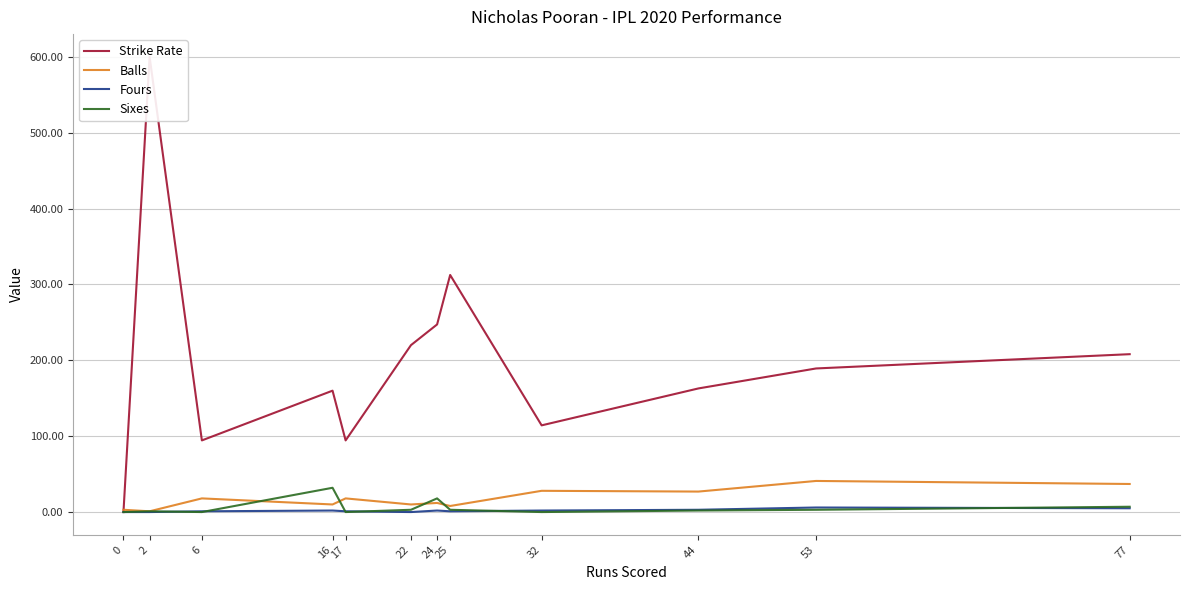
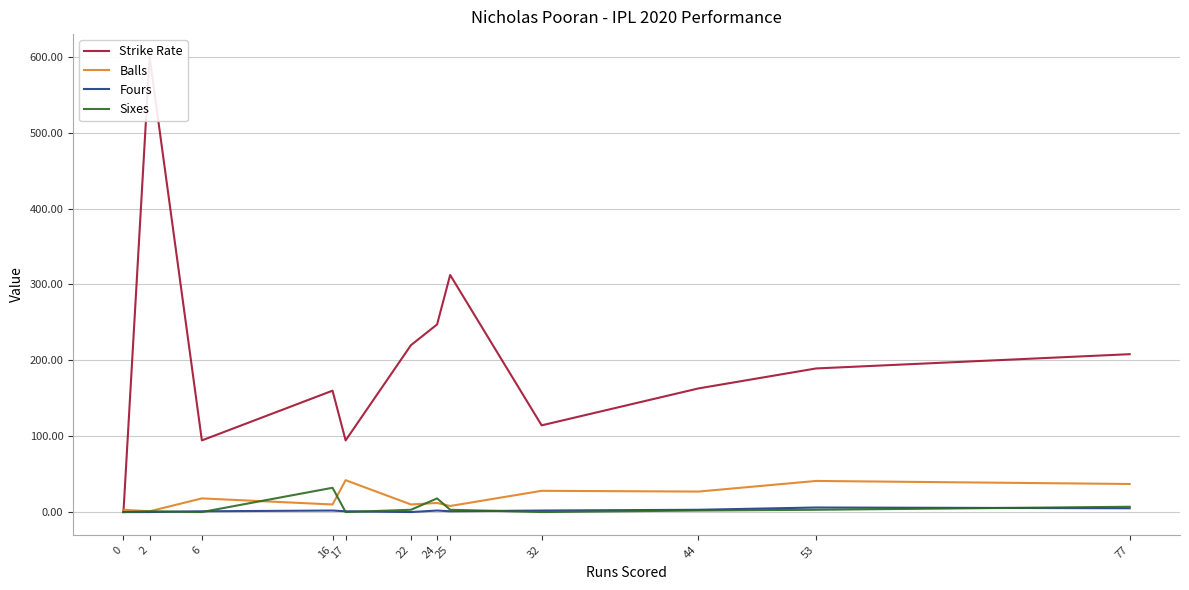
Balls, 17: 20 -> 40
